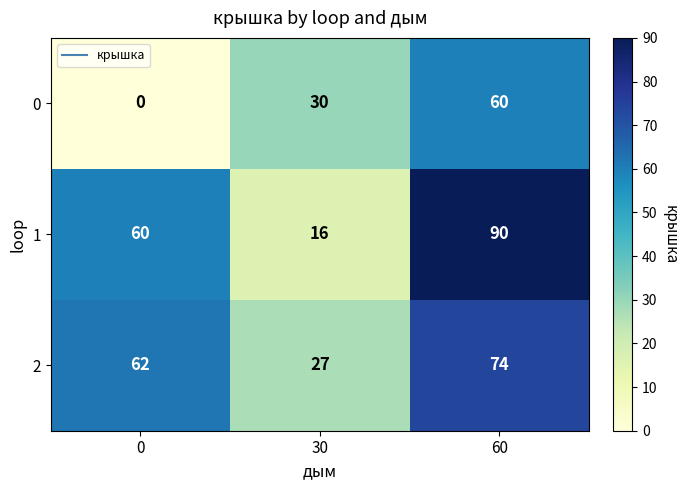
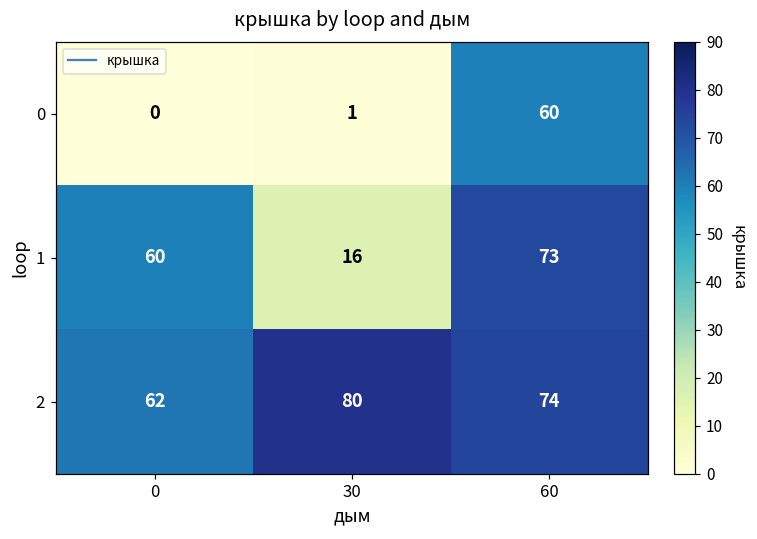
0, 30: 30 -> 1
1, 60: 90 -> 73
2, 30: 27 -> 80
